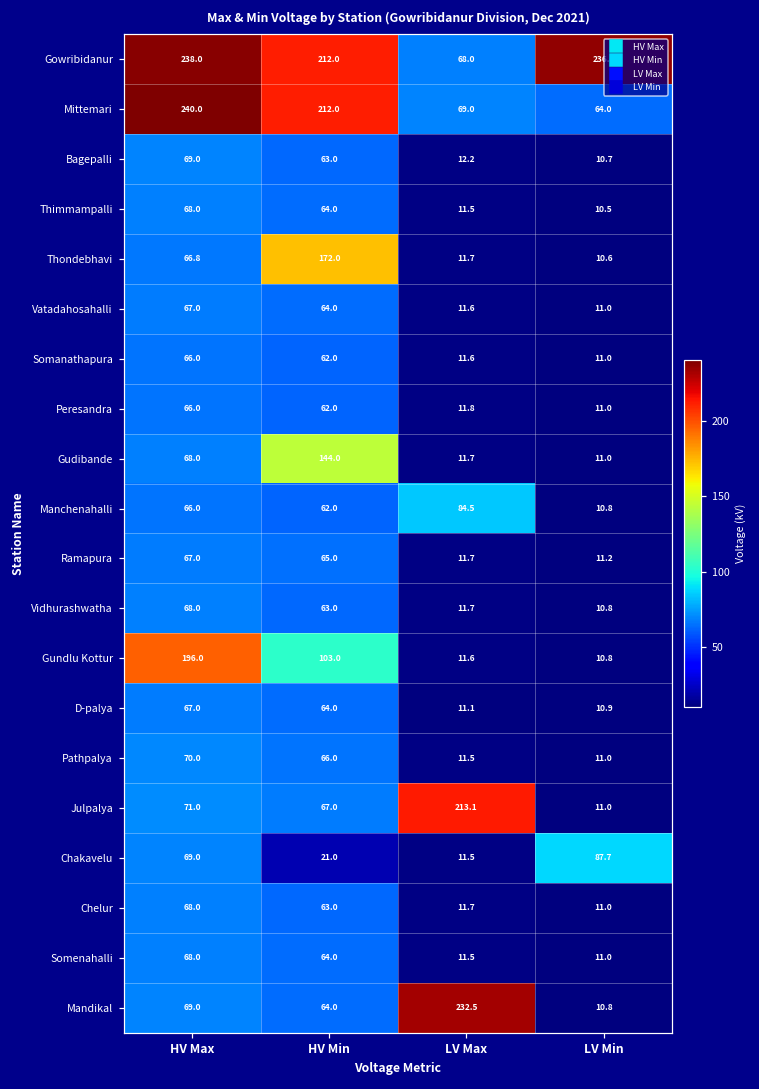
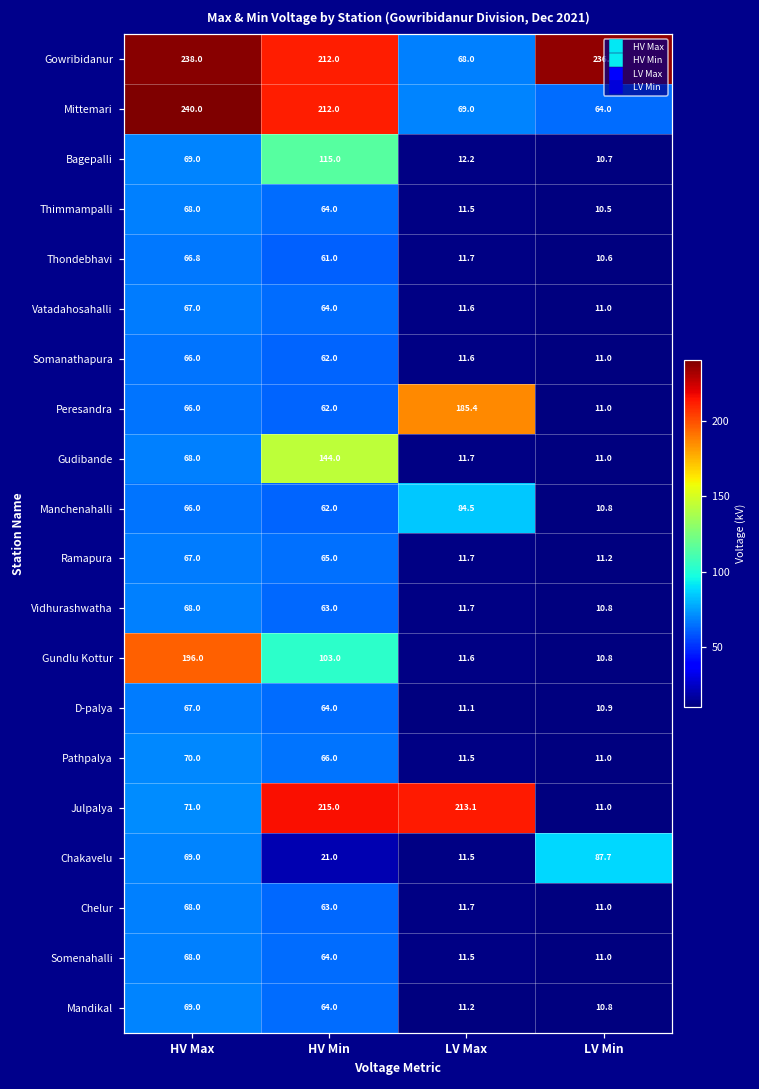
Bagepalli, HV Min: 63.0 -> 115.0
Thondebhavi, HV Min: 172.0 -> 61.0
Peresandra, LV Max: 11.8 -> 185.4
Julpalya, HV Min: 67.0 -> 215.0
Mandikal, LV Max: 232.5 -> 11.2
